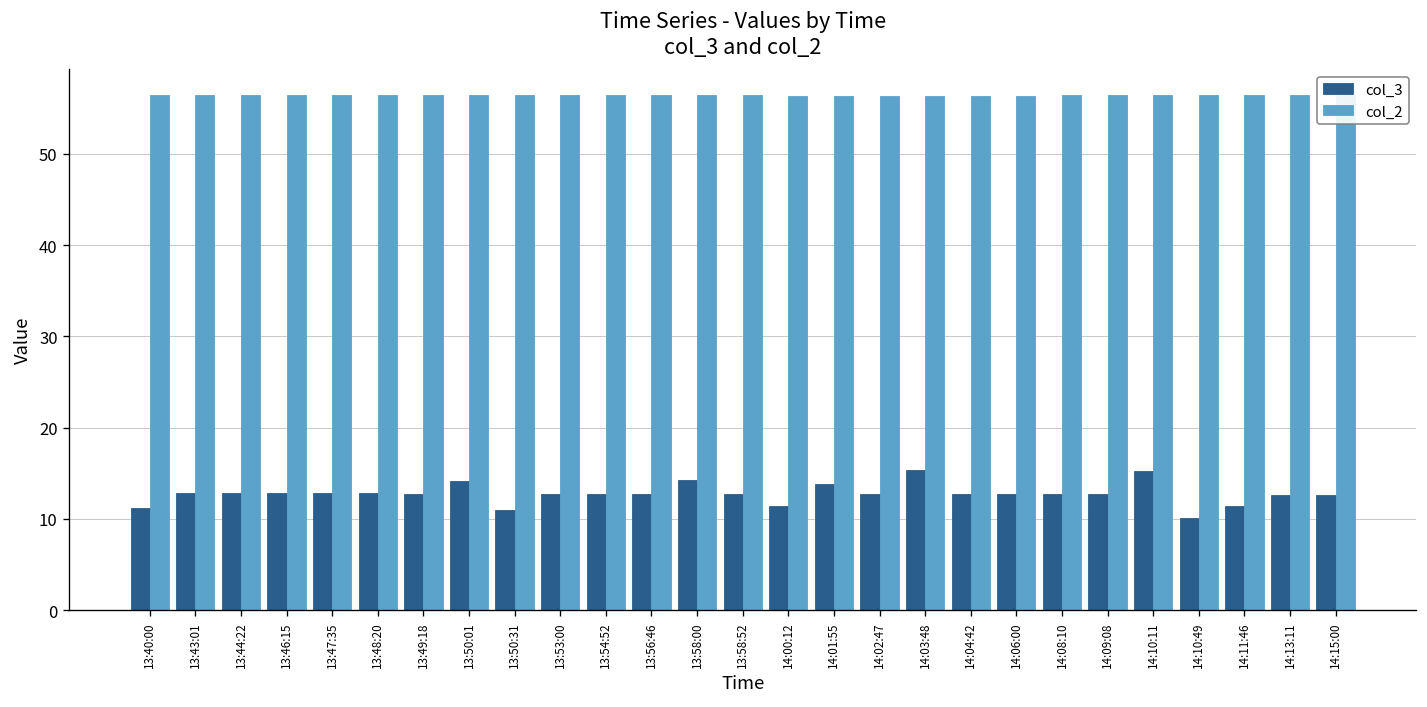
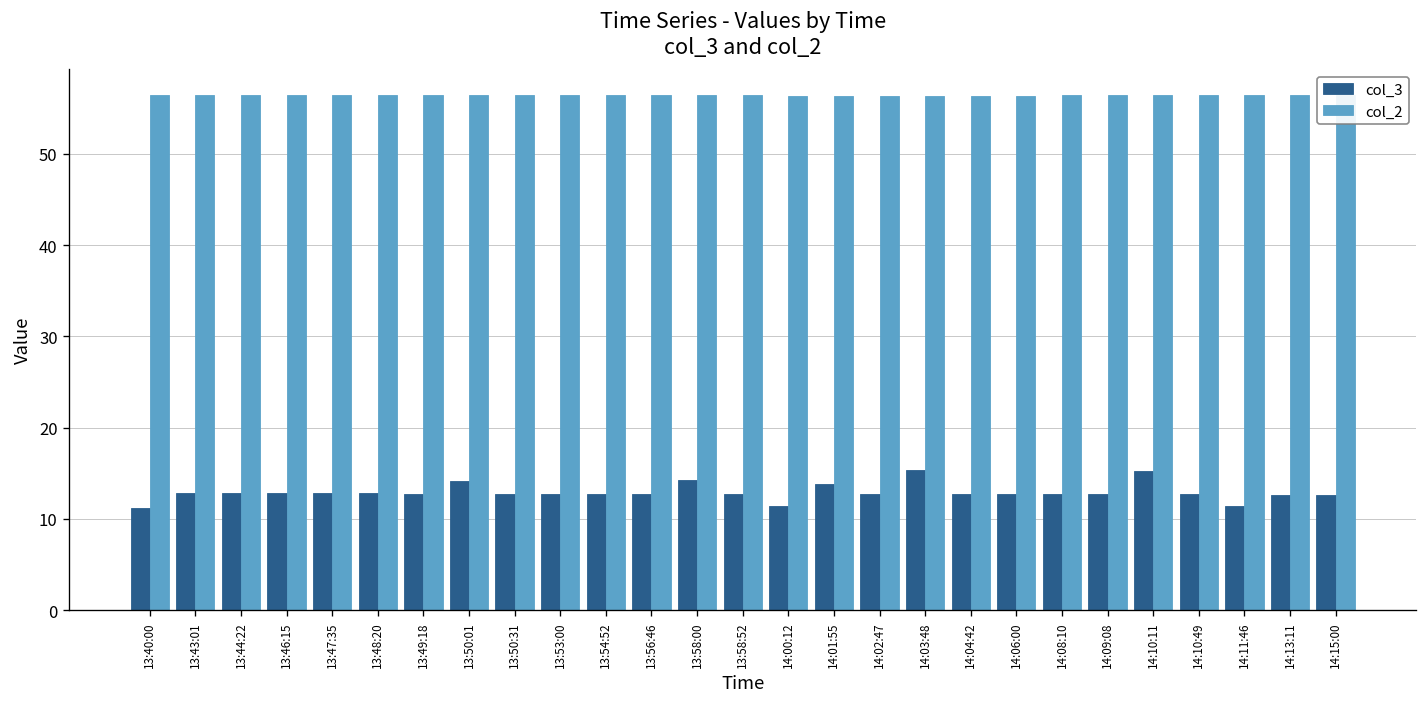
col_3, 13:50:31: 11 -> 13
col_3, 14:10:49: 10 -> 13
